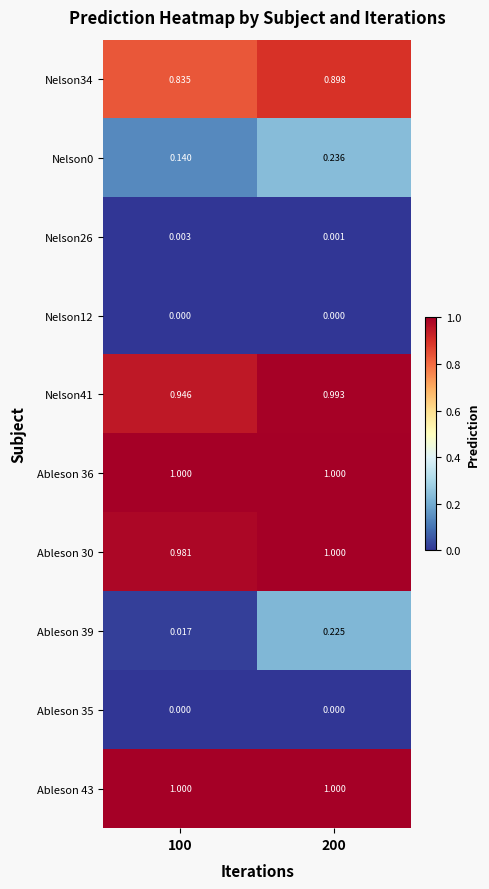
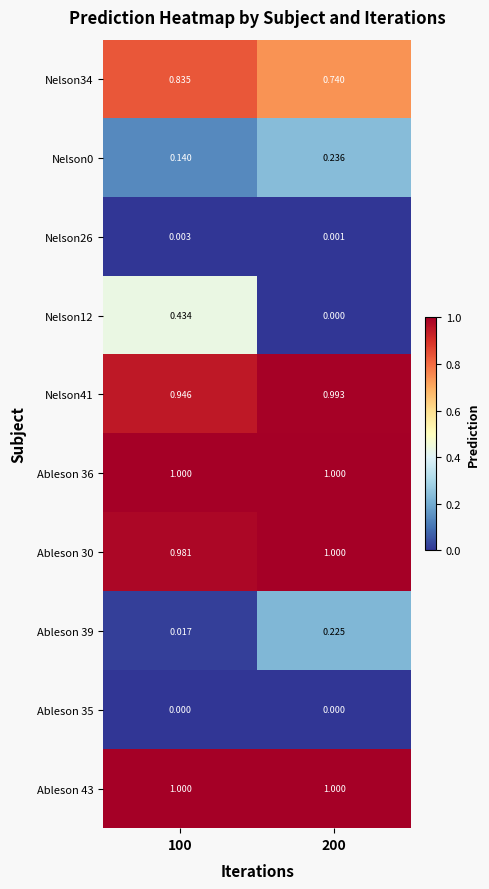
Nelson34, 200: 0.898 -> 0.740
Nelson12, 100: 0.000 -> 0.434
